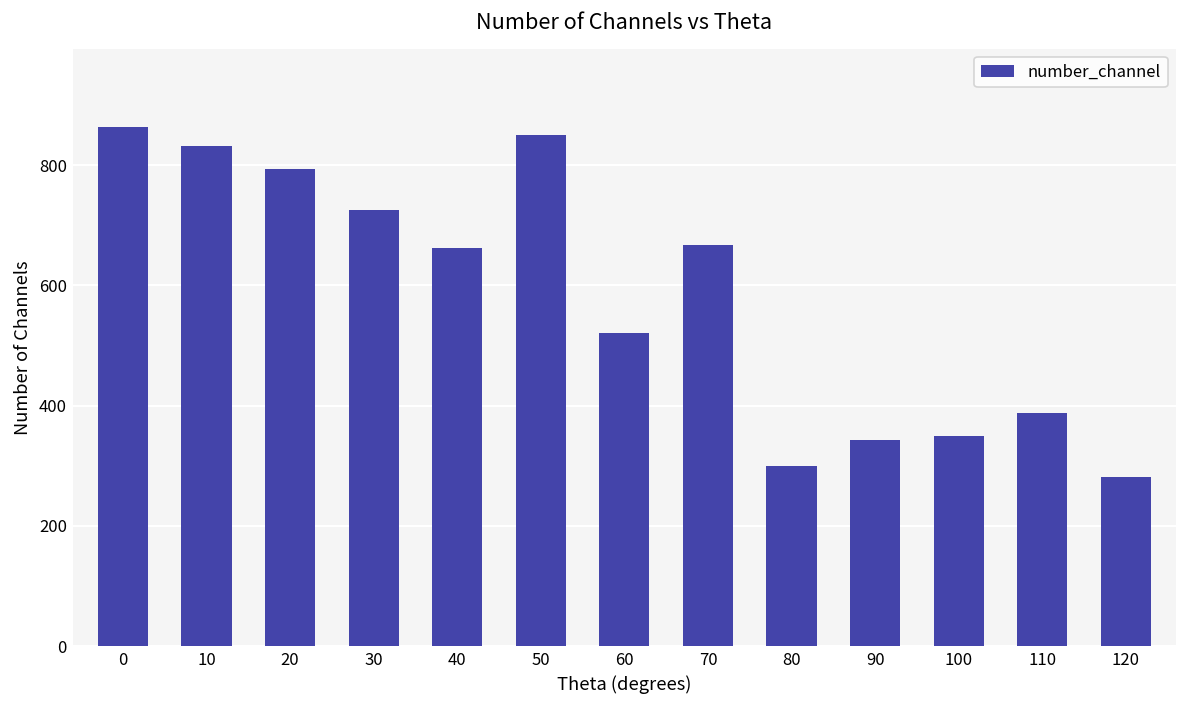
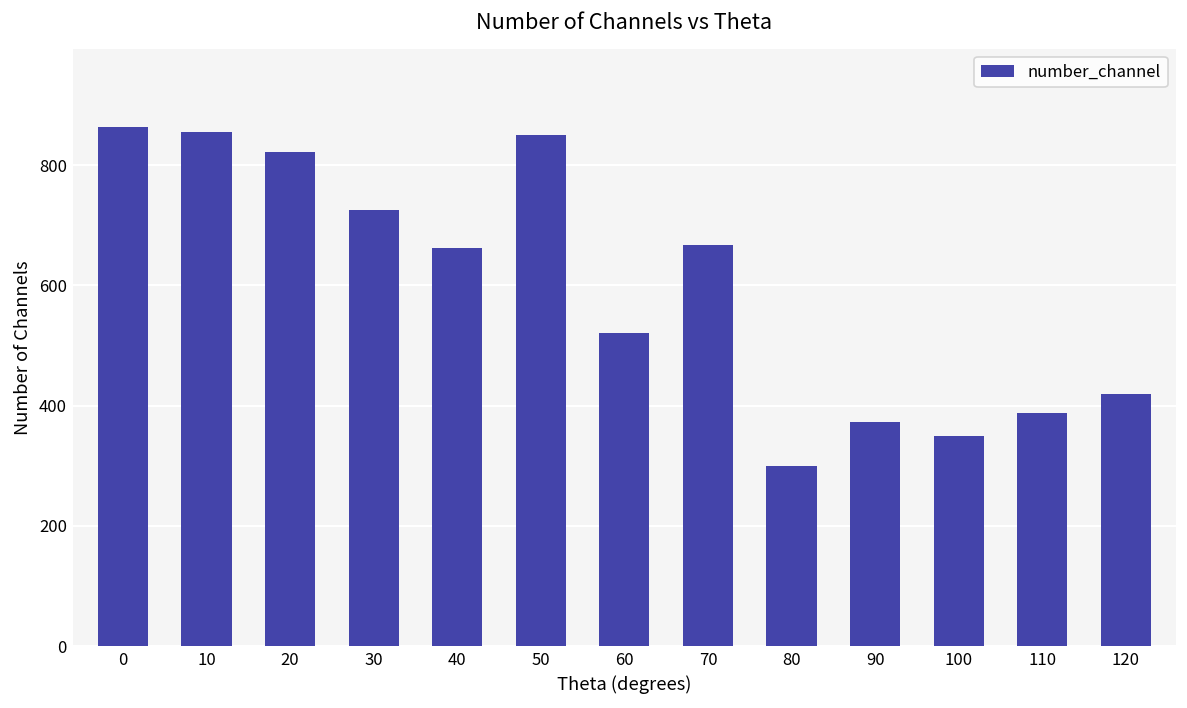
10: 830 -> 860
20: 790 -> 820
90: 340 -> 370
120: 280 -> 420
